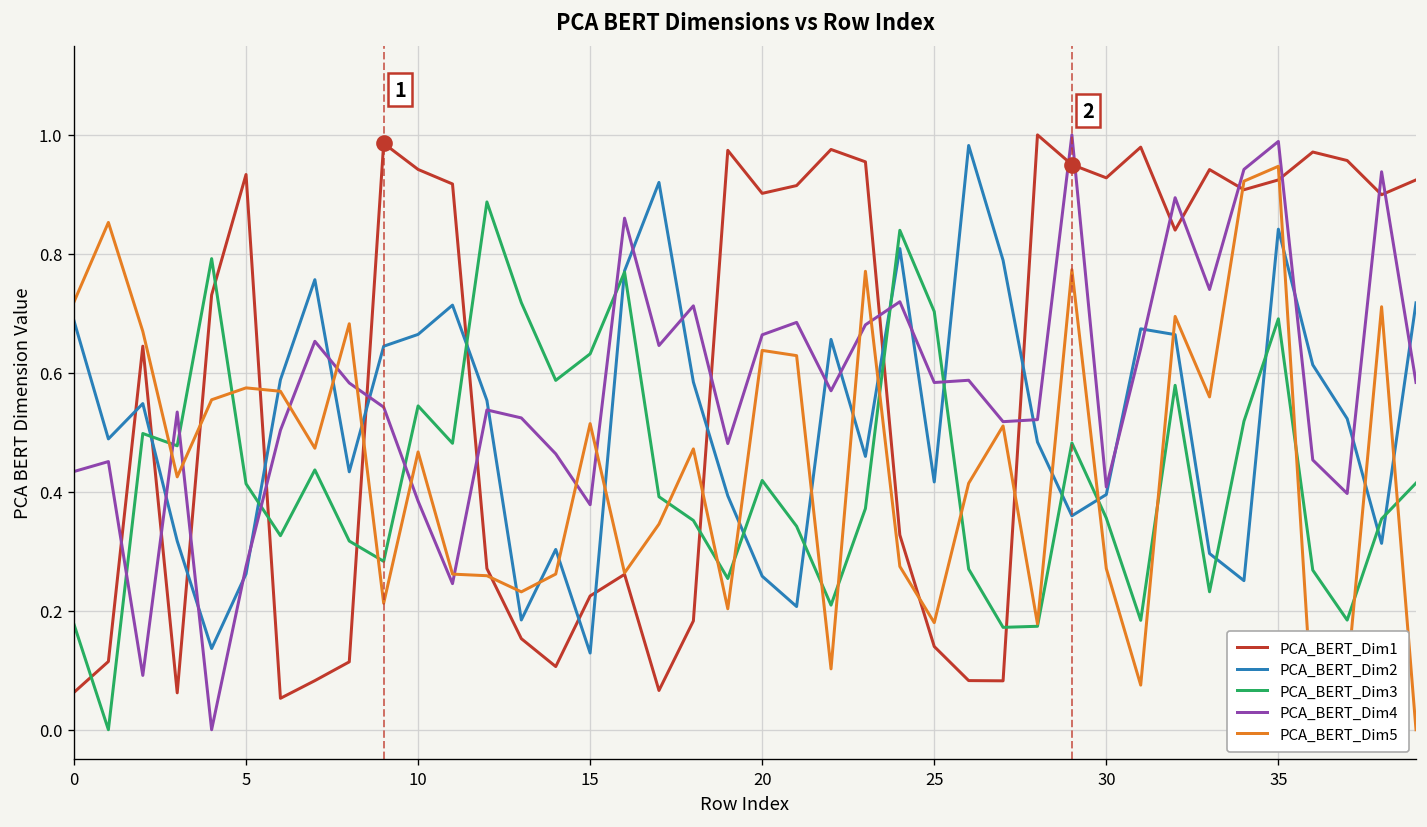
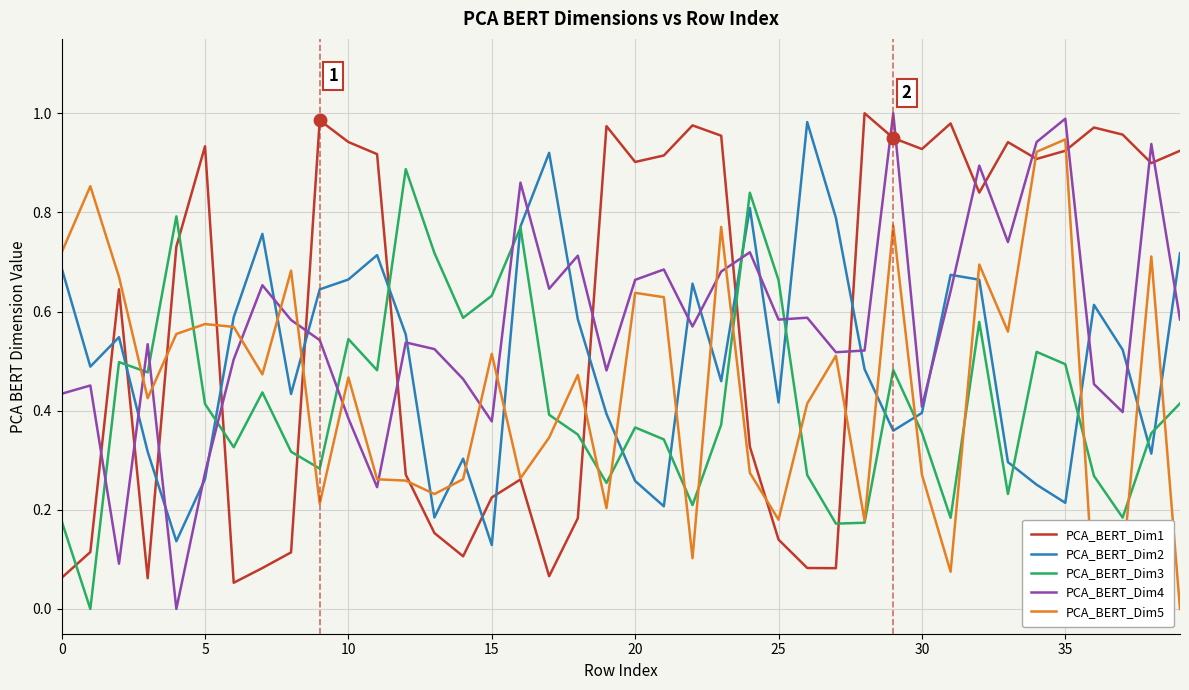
PCA_BERT_Dim3, 20: 0.42 -> 0.37
PCA_BERT_Dim3, 25: 0.70 -> 0.66
PCA_BERT_Dim2, 35: 0.84 -> 0.21
PCA_BERT_Dim3, 35: 0.69 -> 0.49
